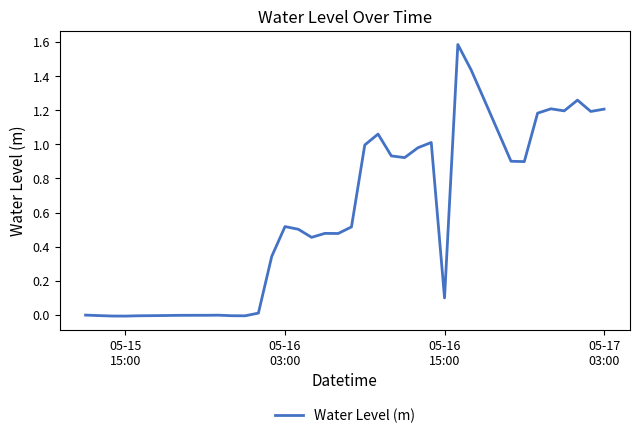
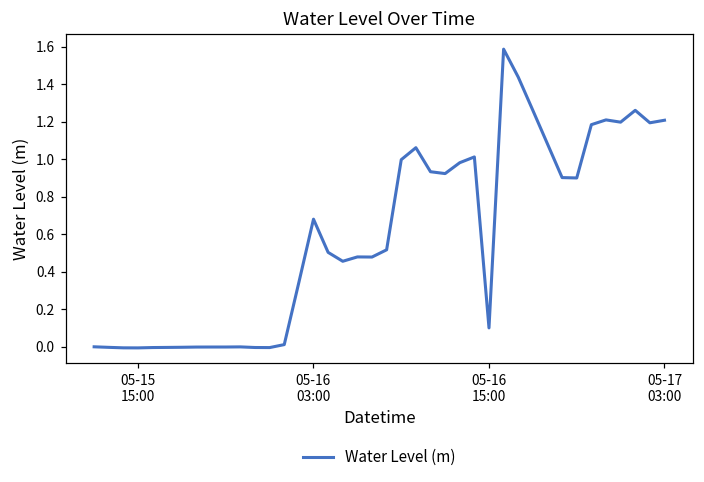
05-16 03:00: 0.52 -> 0.68
